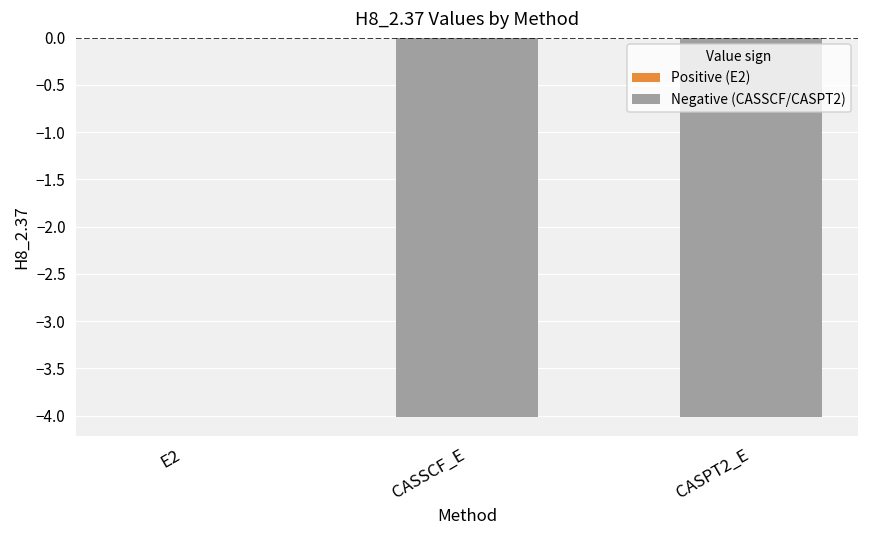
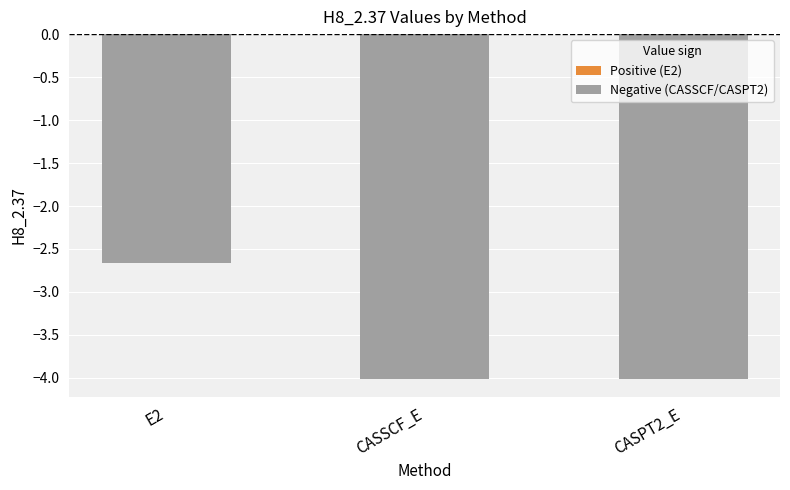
E2: 0.0 -> -2.7
